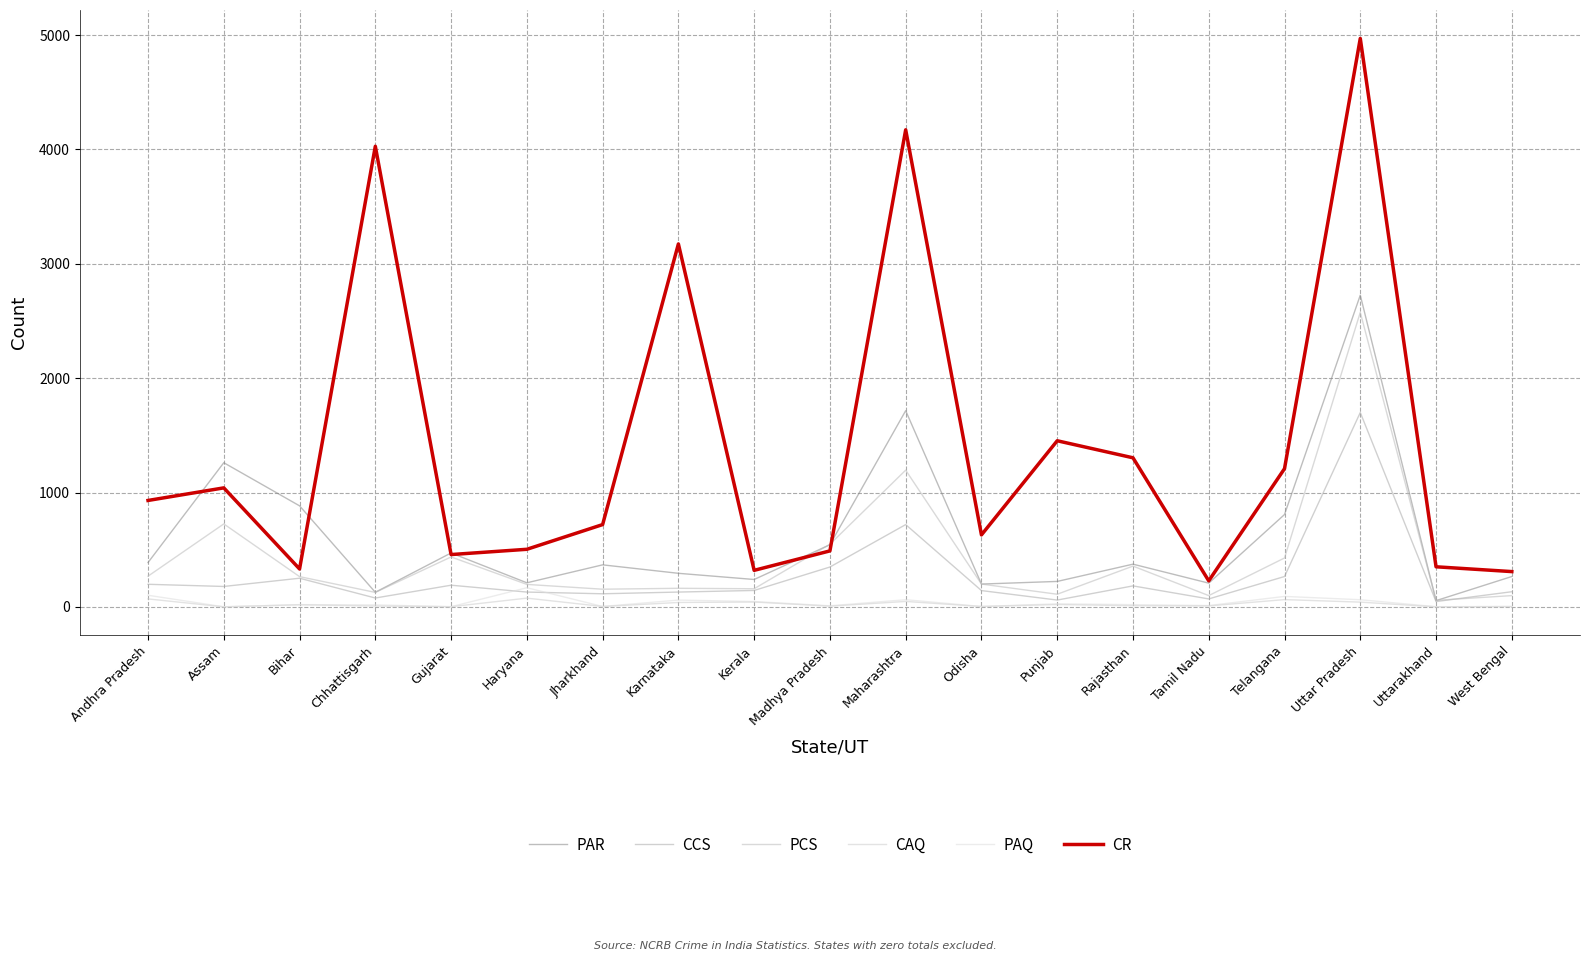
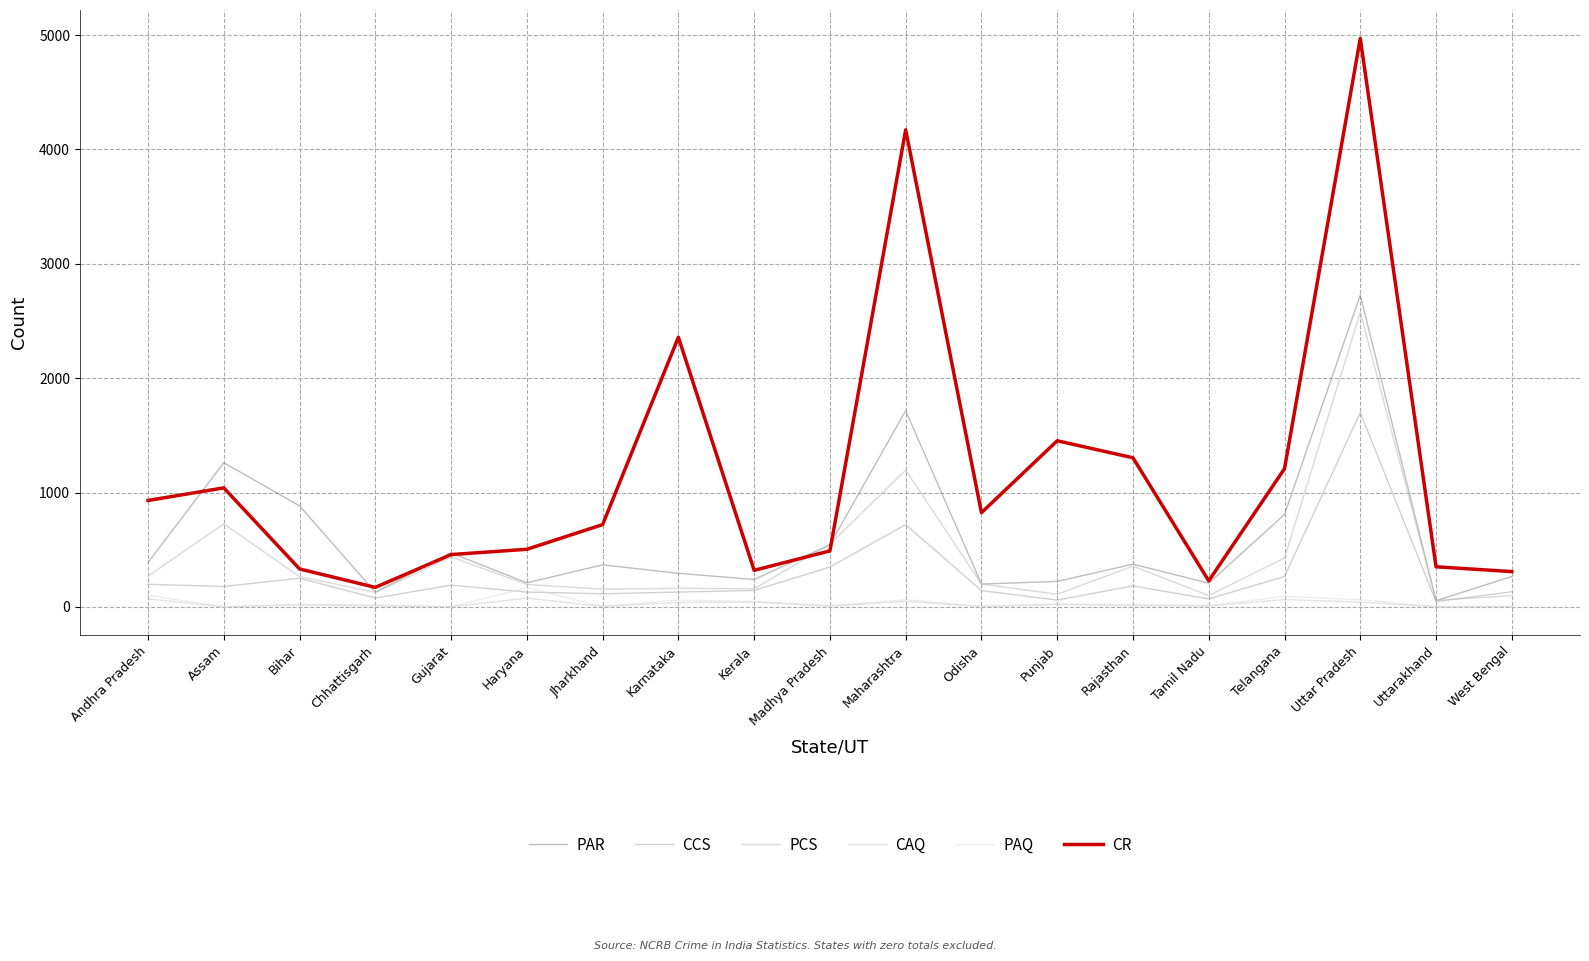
CR, Chhattisgarh: 4030 -> 170
CR, Karnataka: 3170 -> 2360
CR, Odisha: 630 -> 820
